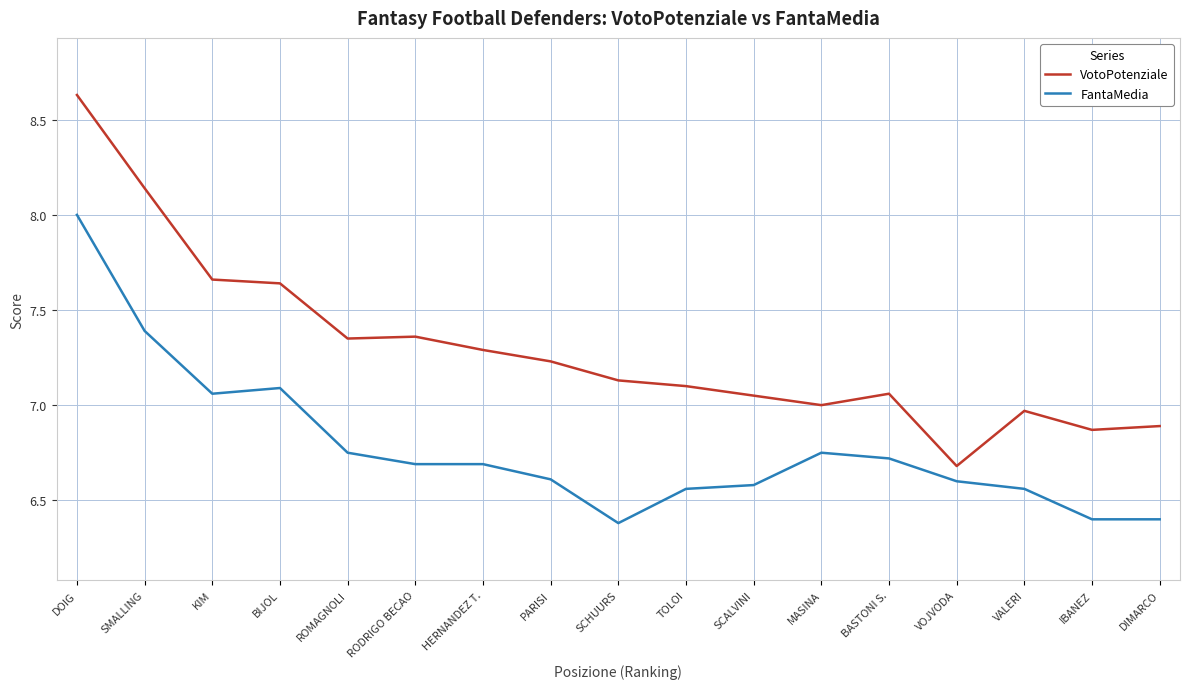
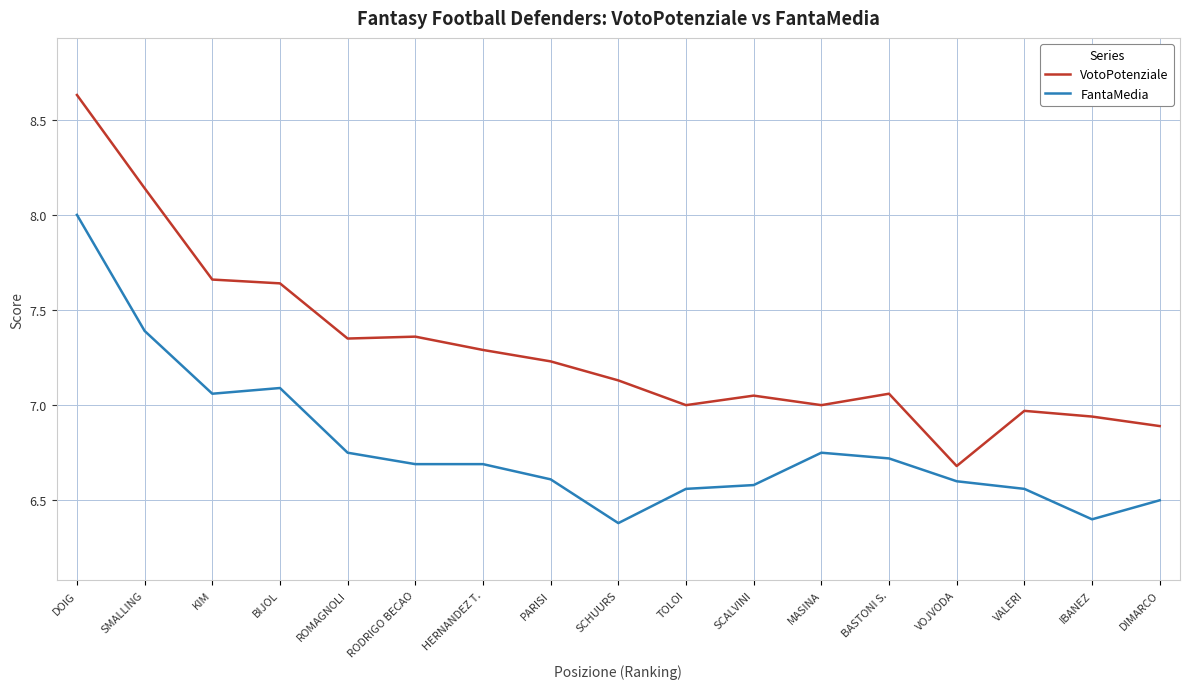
VotoPotenziale, TOLOI: 7.1 -> 7.0
VotoPotenziale, IBANEZ: 6.87 -> 6.94
FantaMedia, DIMARCO: 6.4 -> 6.5
